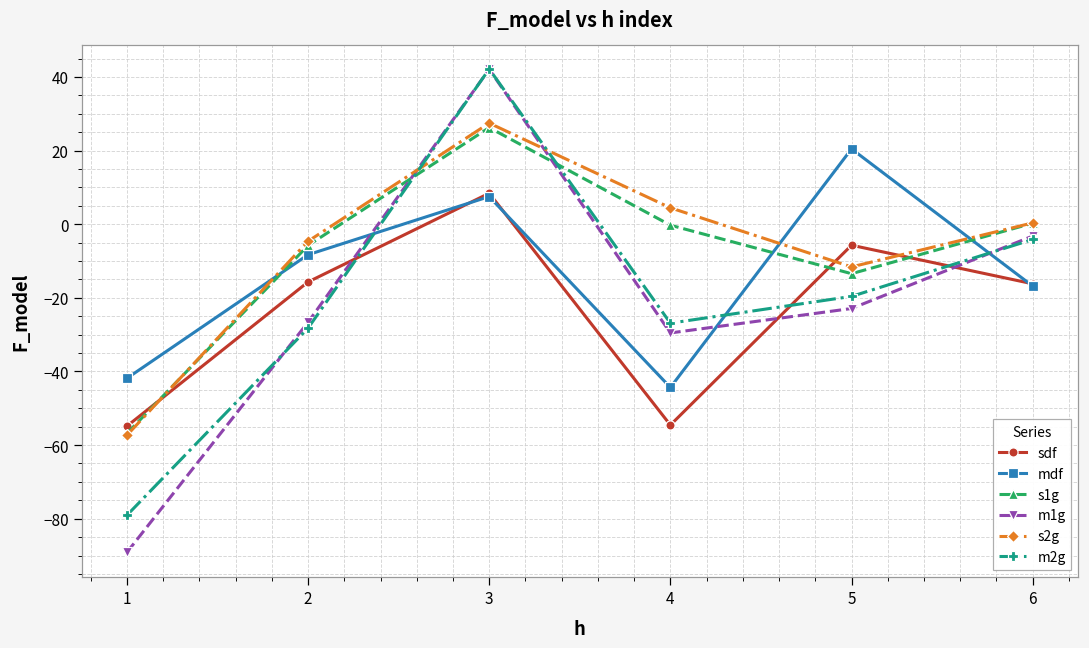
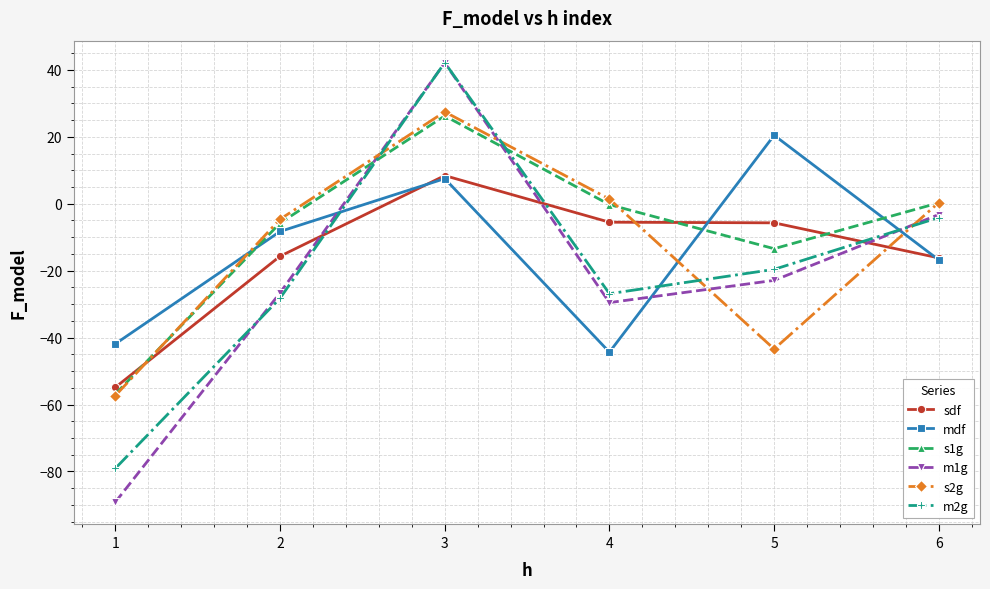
sdf, 4: -55 -> -6
s2g, 4: 4 -> 1
s2g, 5: -12 -> -43
